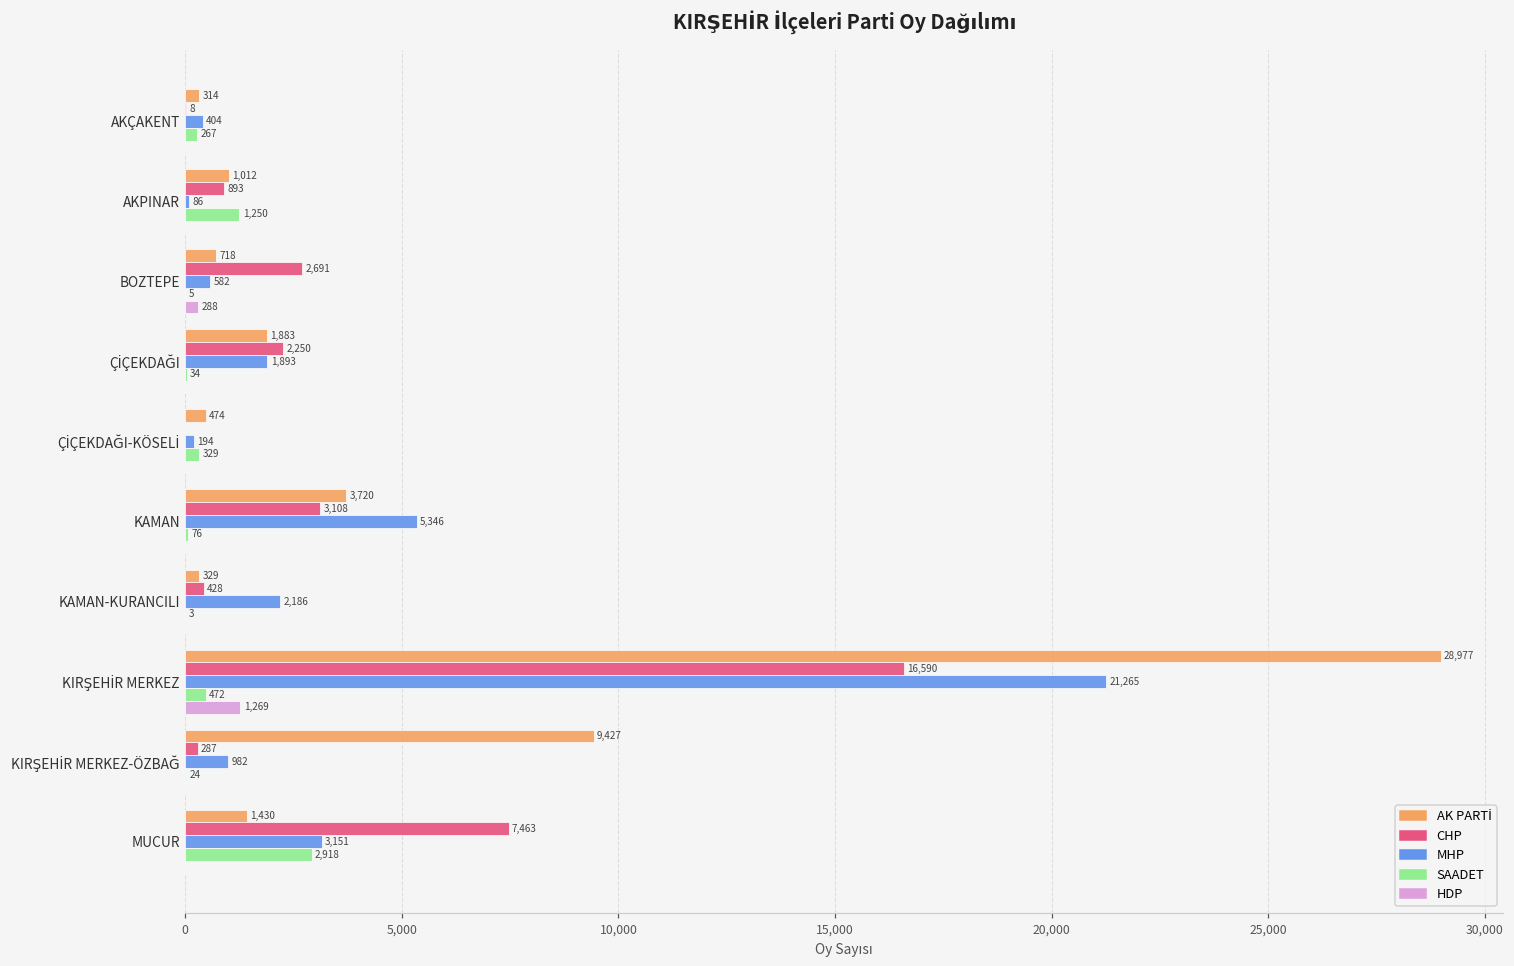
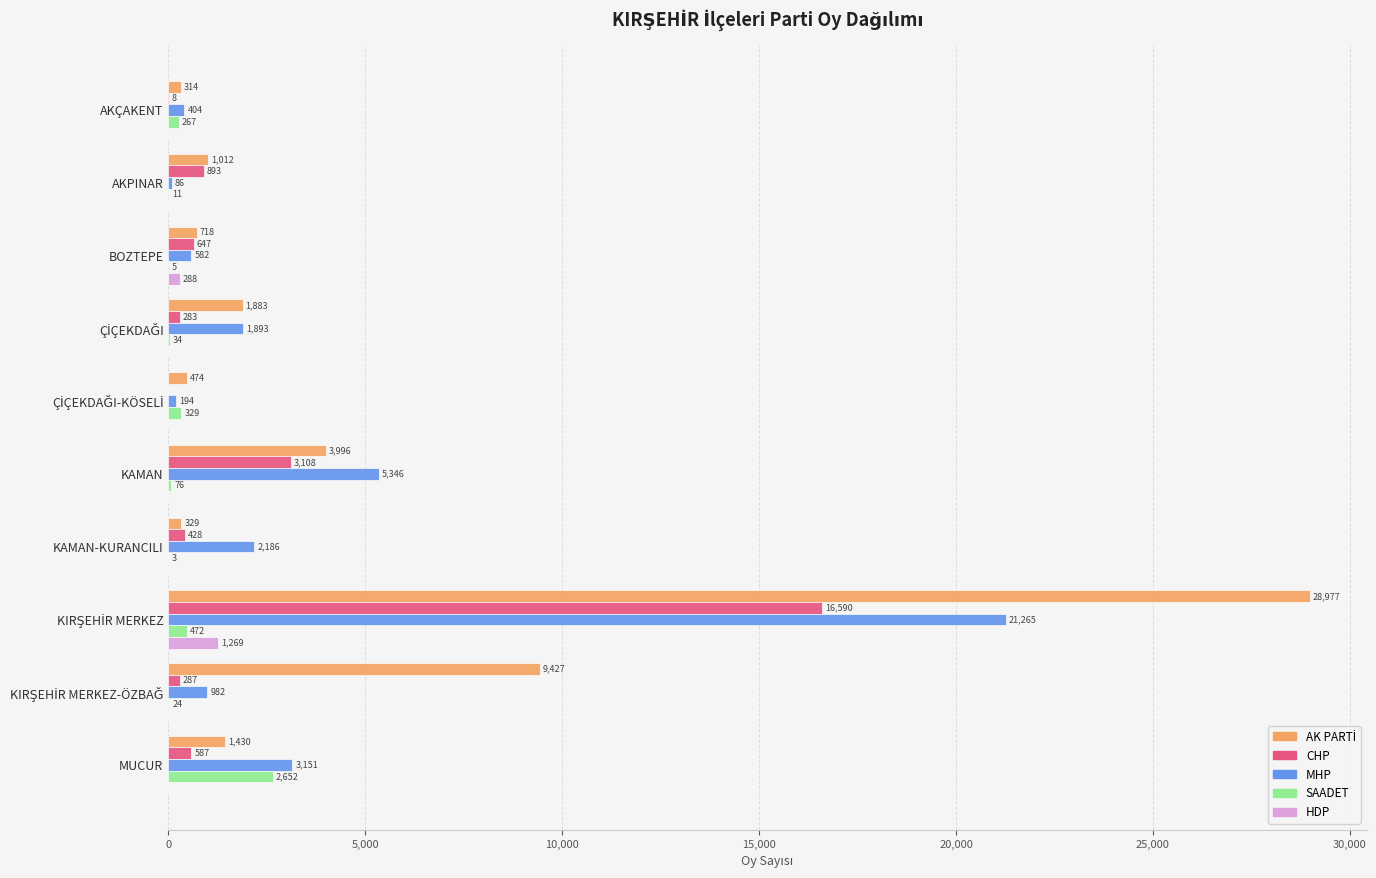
SAADET, AKPINAR: 1,250 -> 11
CHP, BOZTEPE: 2,691 -> 647
CHP, ÇİÇEKDAĞI: 2,250 -> 283
AK PARTİ, KAMAN: 3,720 -> 3,996
CHP, MUCUR: 7,463 -> 587
SAADET, MUCUR: 2,918 -> 2,652
